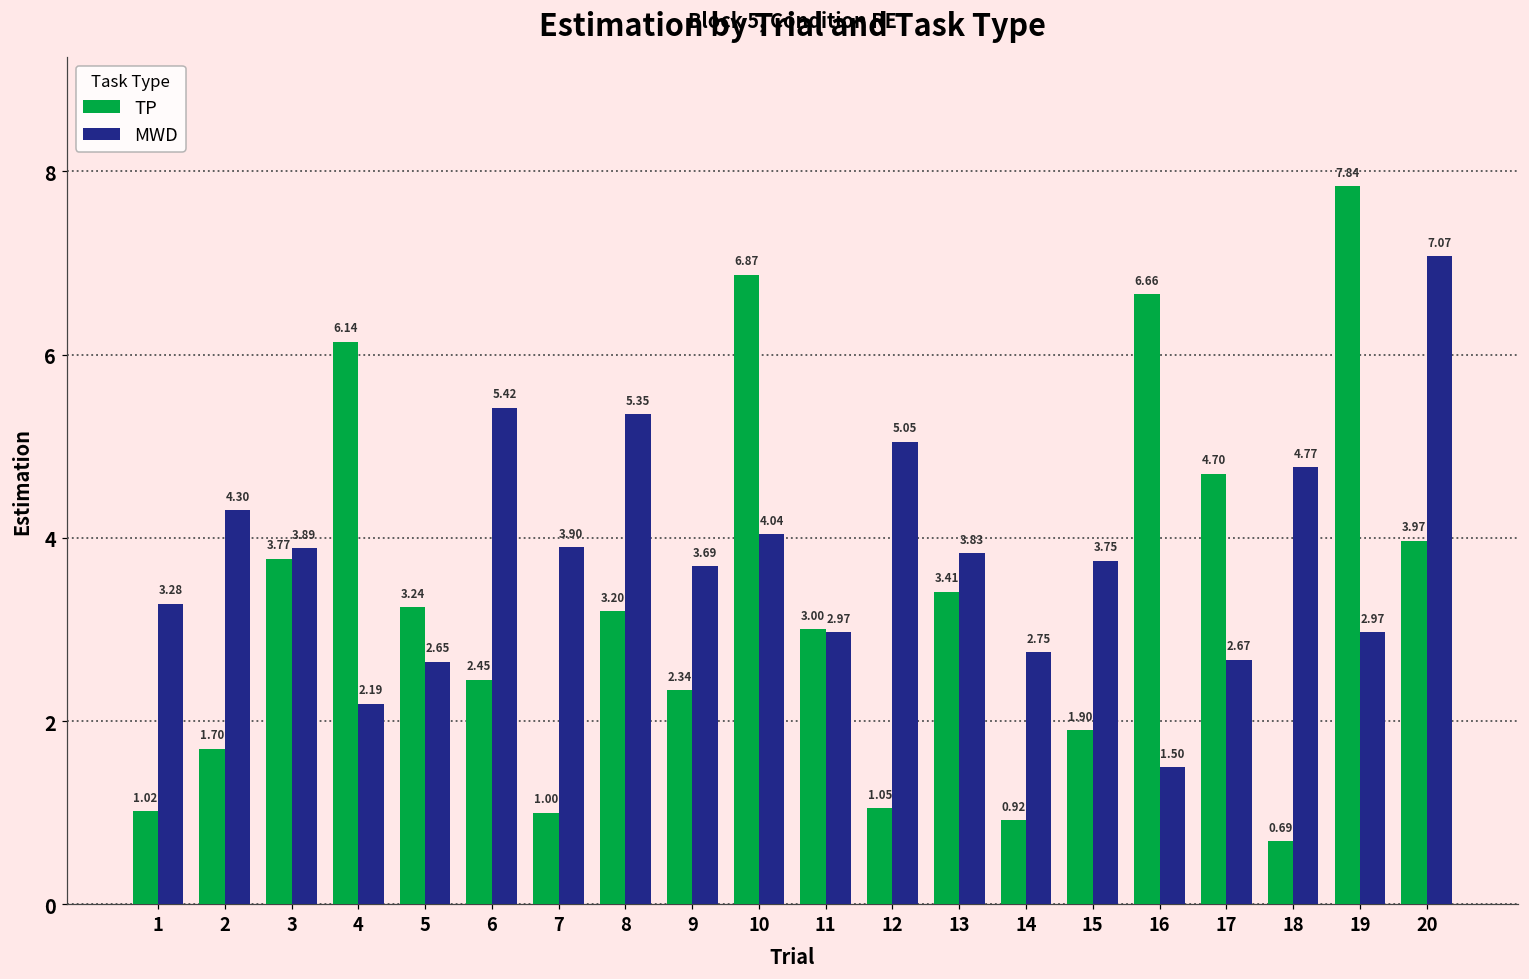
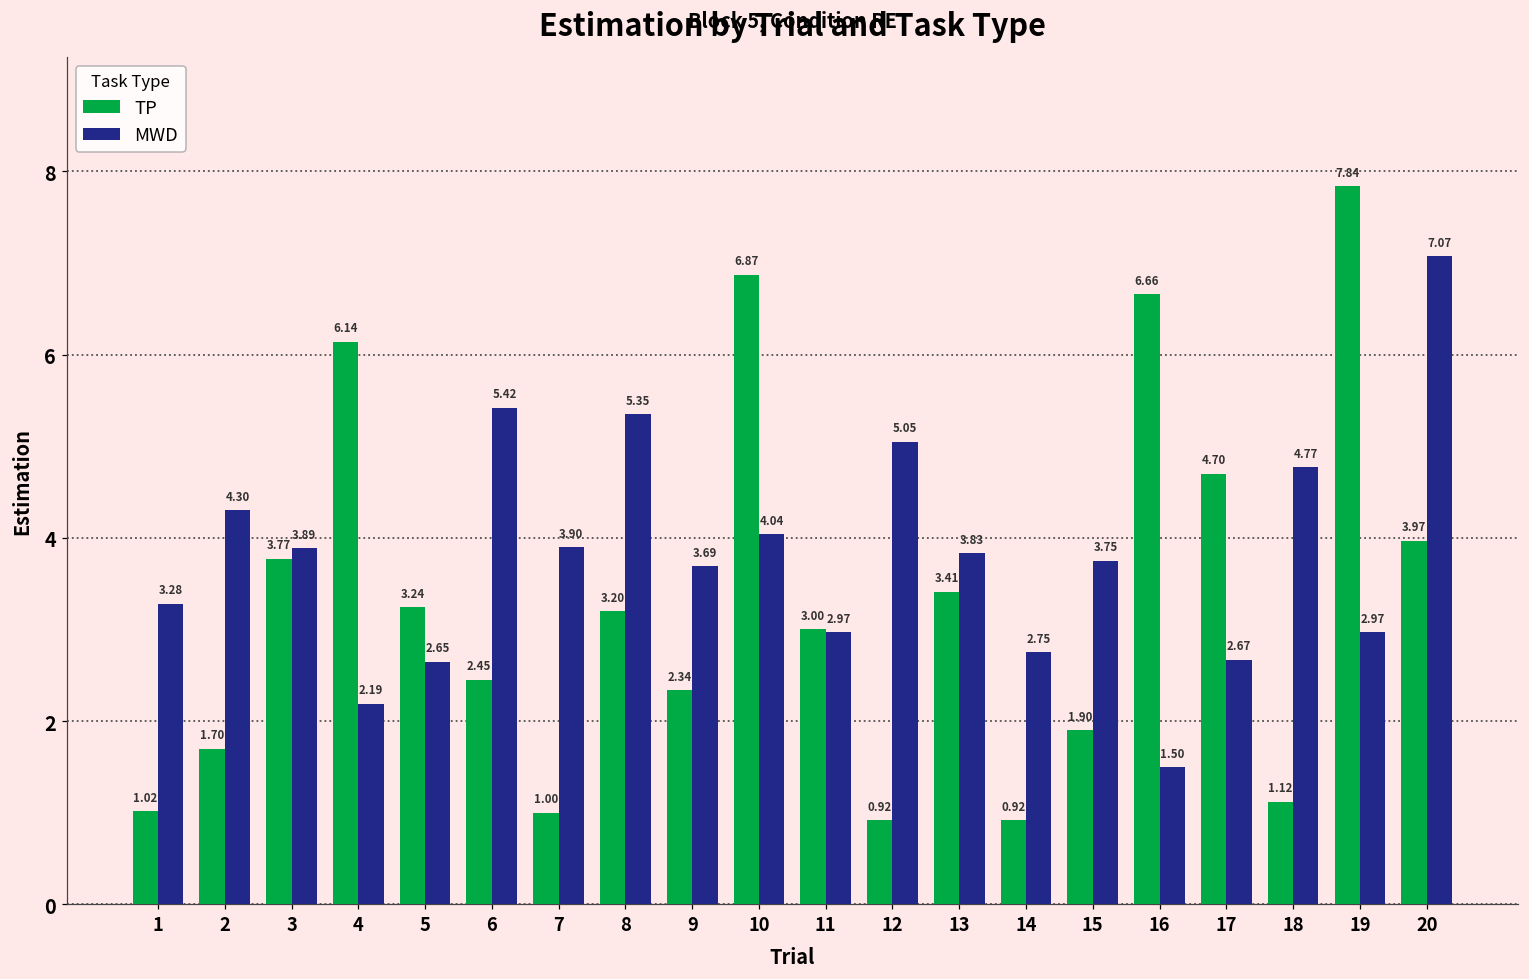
TP, 12: 1.05 -> 0.92
TP, 18: 0.69 -> 1.12
